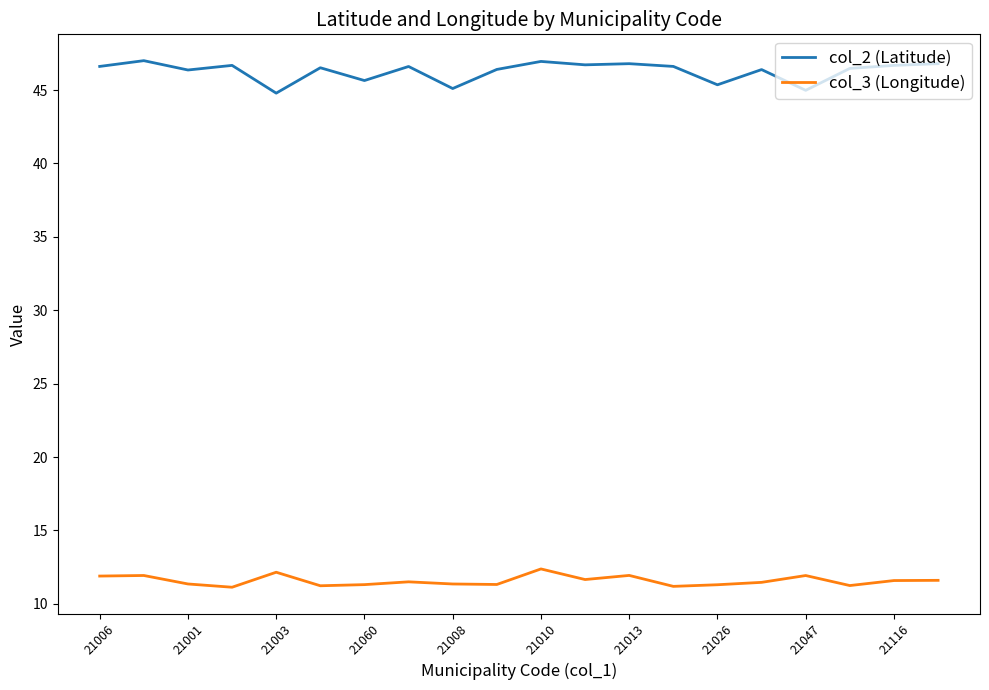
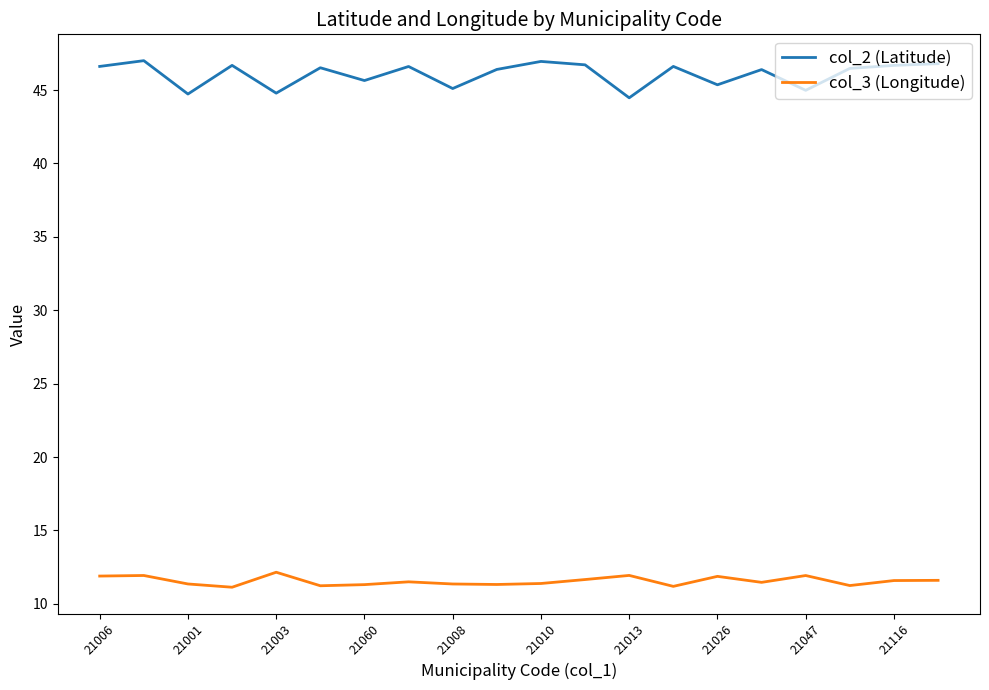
col_2 (Latitude), 21001: 46.4 -> 44.7
col_3 (Longitude), 21010: 12.4 -> 11.4
col_2 (Latitude), 21013: 46.8 -> 44.5
col_3 (Longitude), 21026: 11.3 -> 11.9
